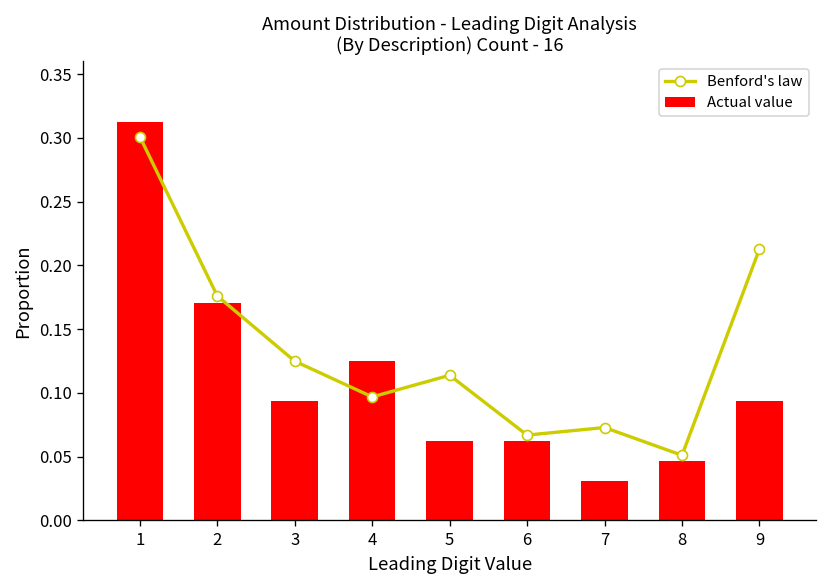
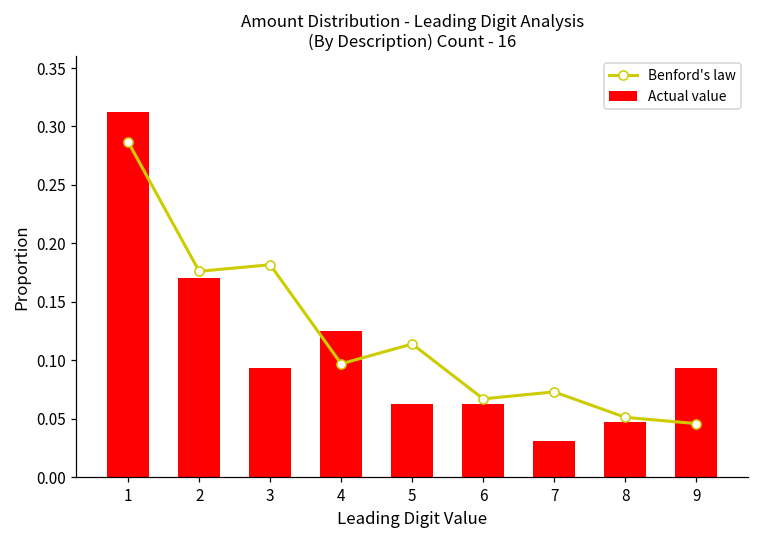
Benford's law, 1: 0.301 -> 0.287
Benford's law, 3: 0.125 -> 0.182
Benford's law, 9: 0.213 -> 0.046
